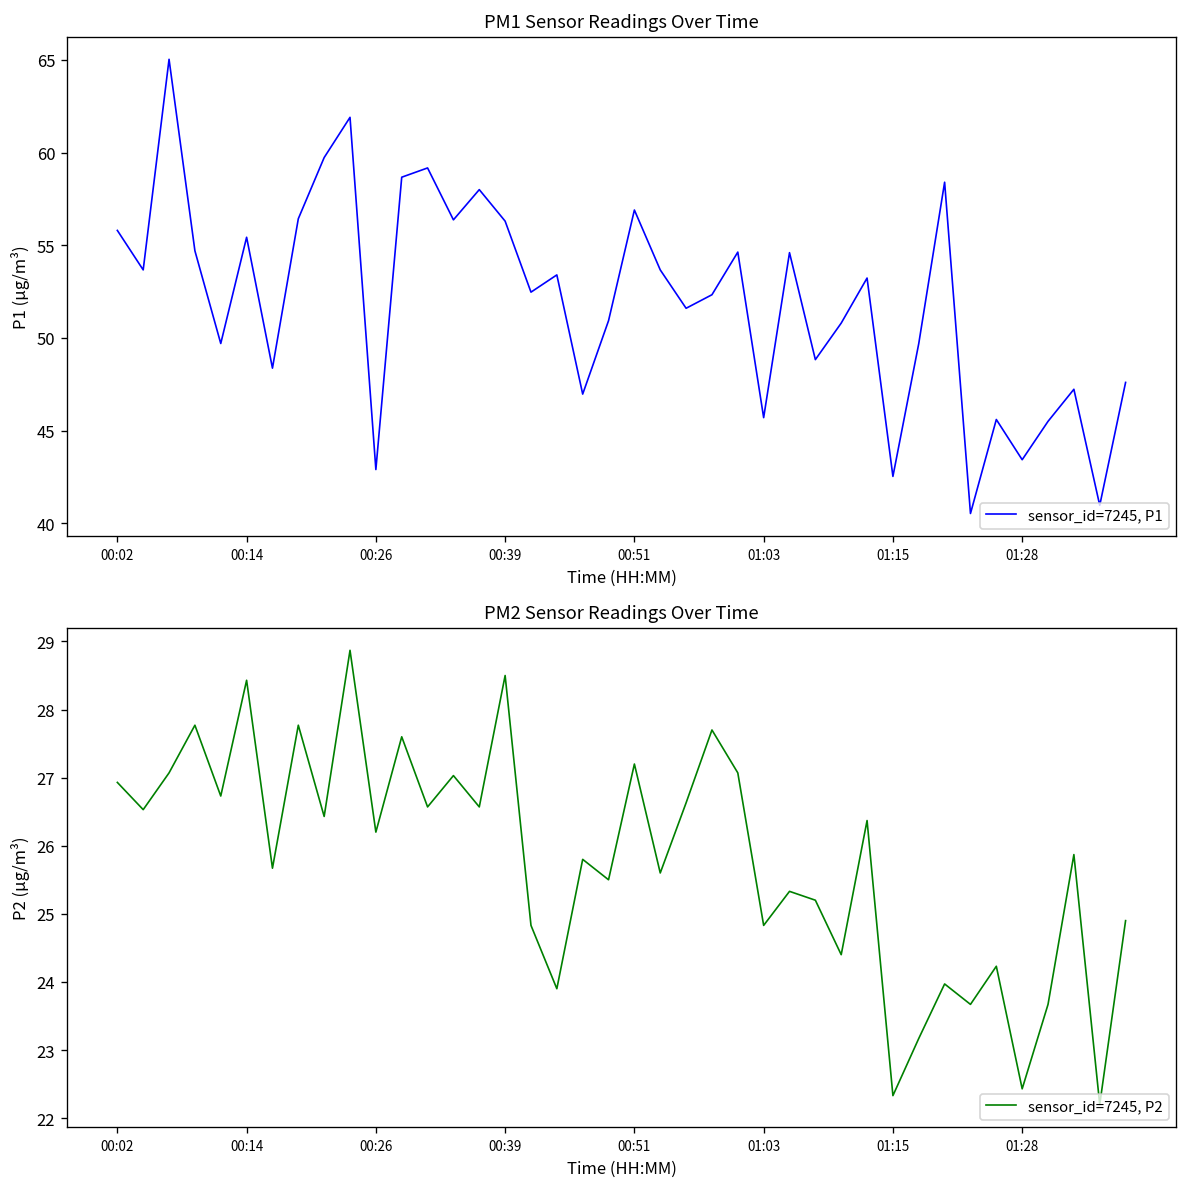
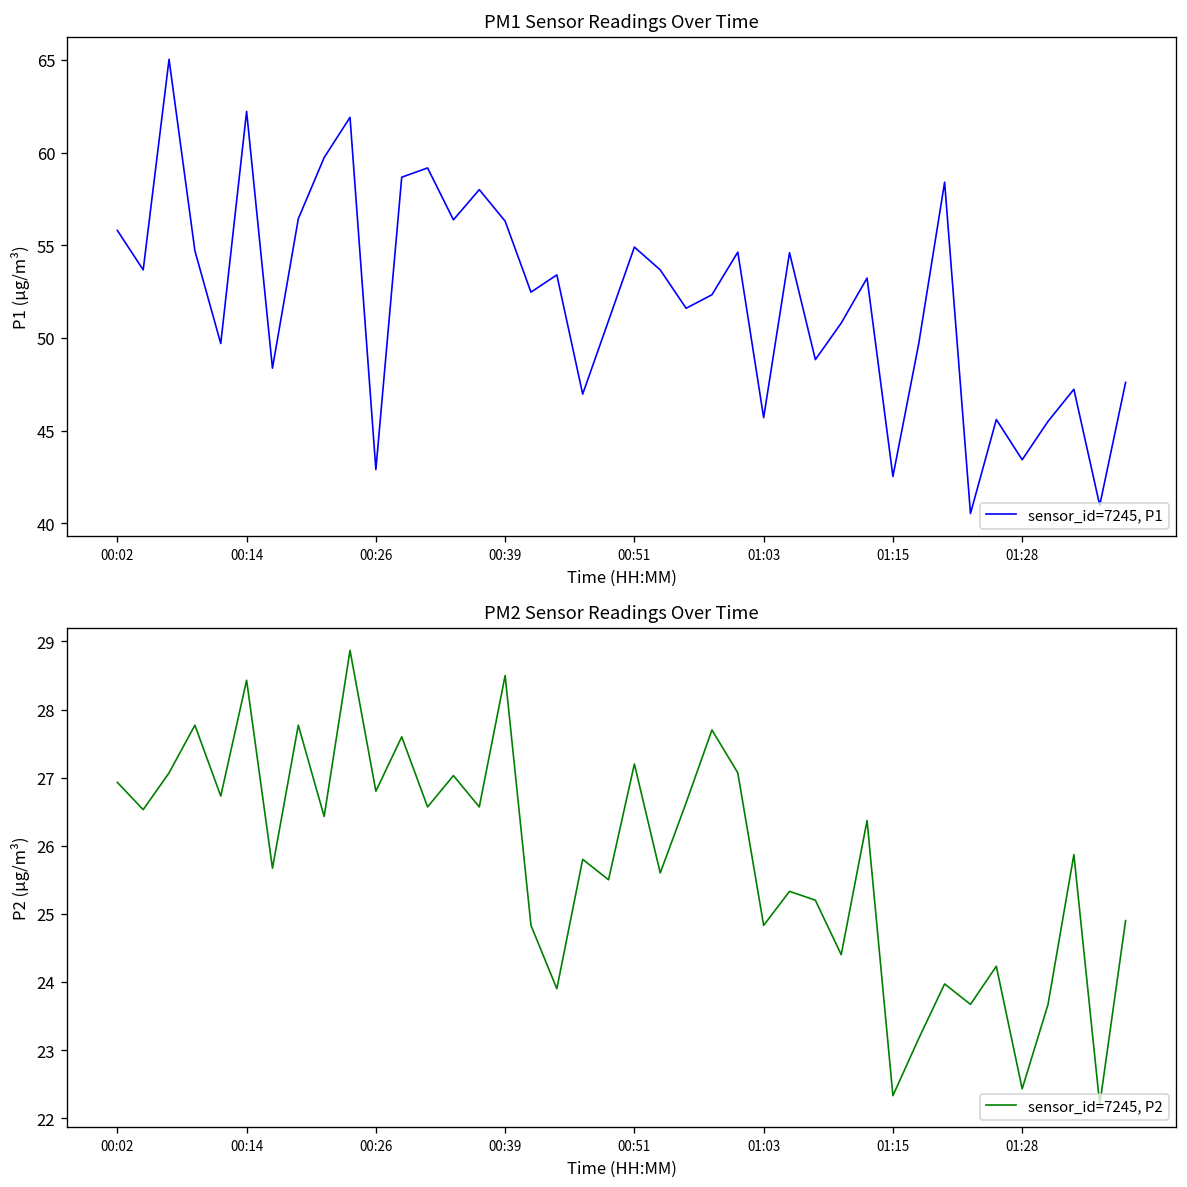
PM1 Sensor Readings Over Time, 00:14: 55.4 -> 62.2
PM1 Sensor Readings Over Time, 00:51: 56.9 -> 54.9
PM2 Sensor Readings Over Time, 00:26: 26.2 -> 26.8
